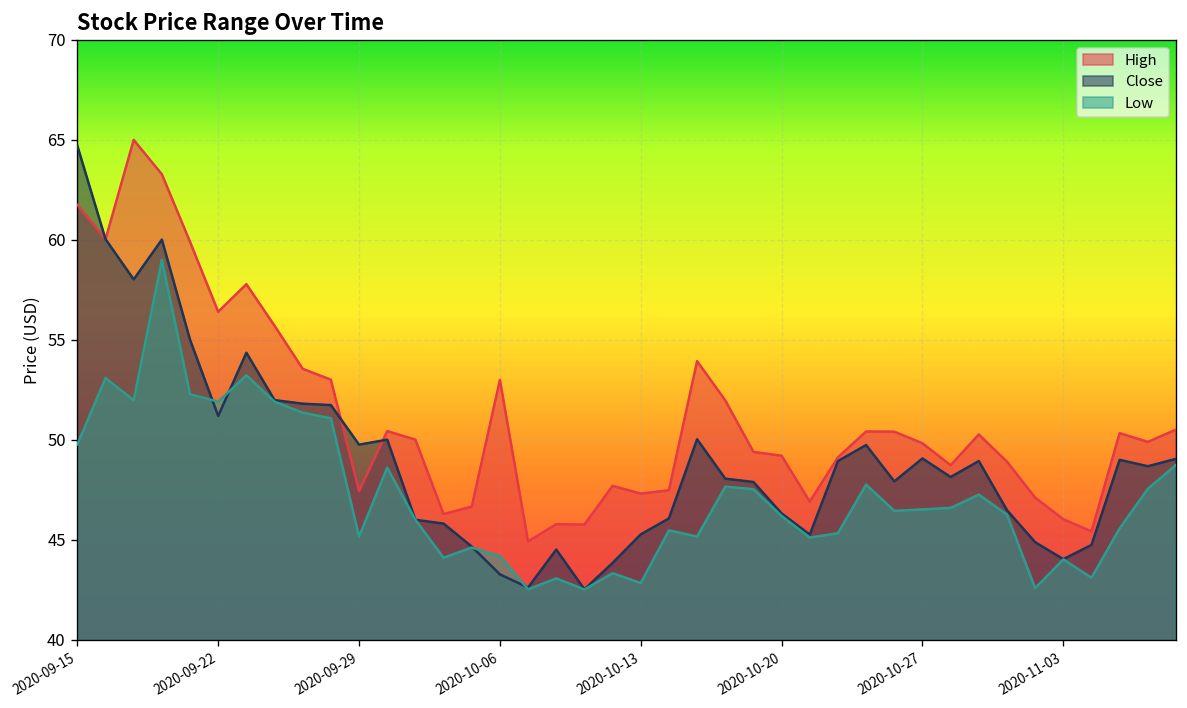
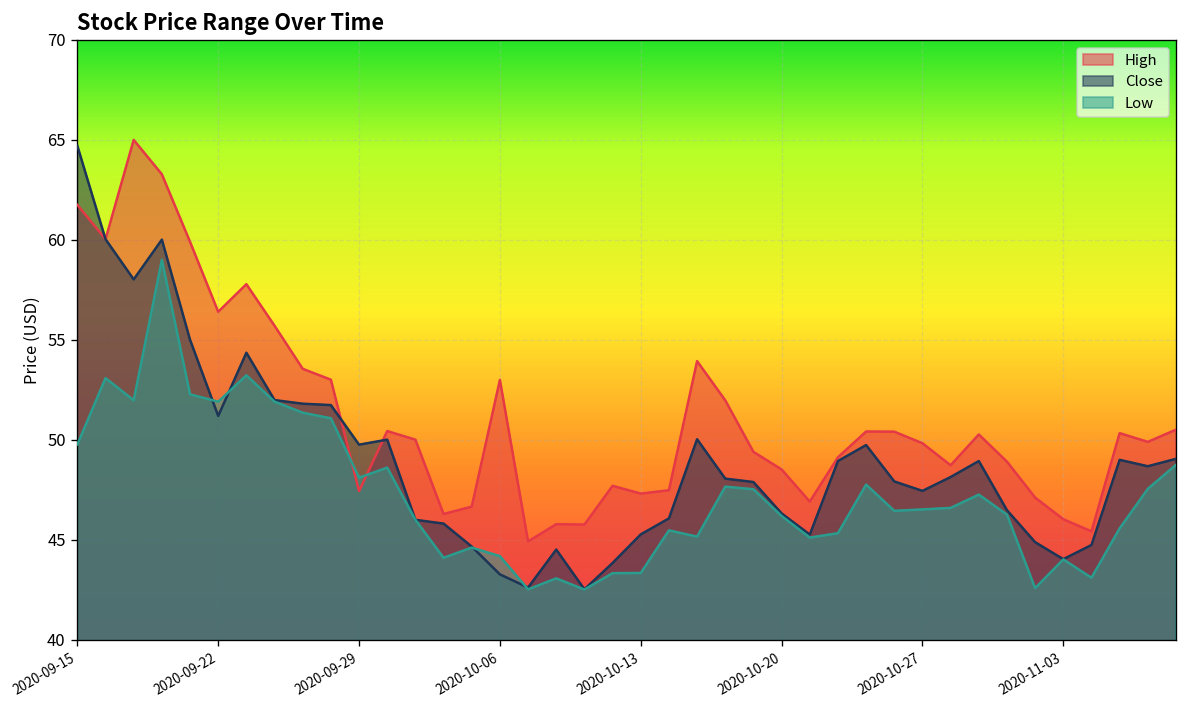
Low, 2020-09-29: 45.2 -> 48.1
Low, 2020-10-13: 42.8 -> 43.3
High, 2020-10-20: 49.2 -> 48.5
Close, 2020-10-27: 49.1 -> 47.4
